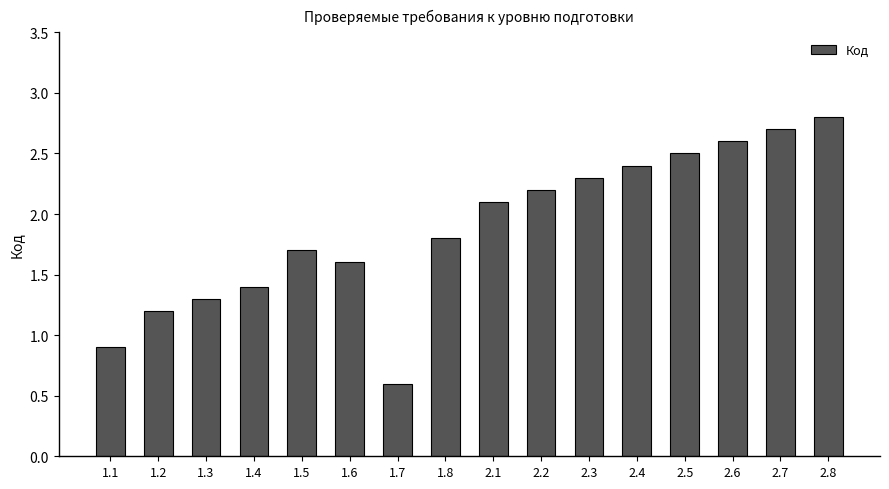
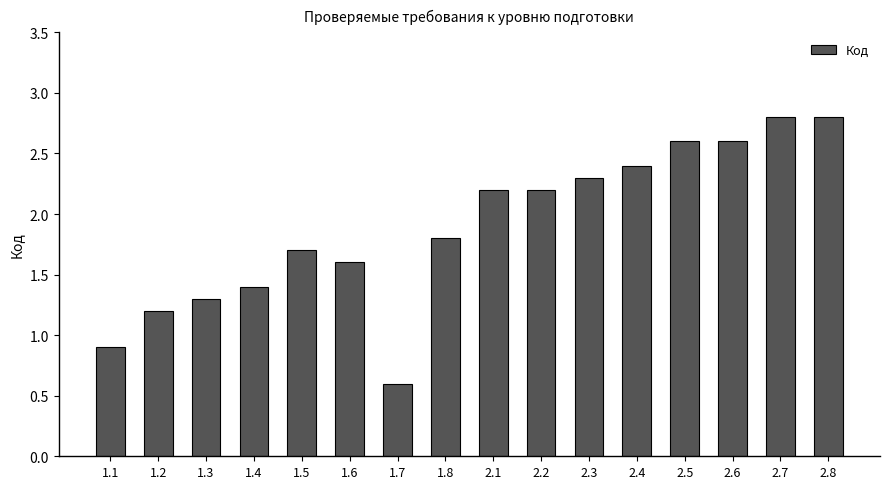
2.1: 2.1 -> 2.2
2.5: 2.5 -> 2.6
2.7: 2.7 -> 2.8
